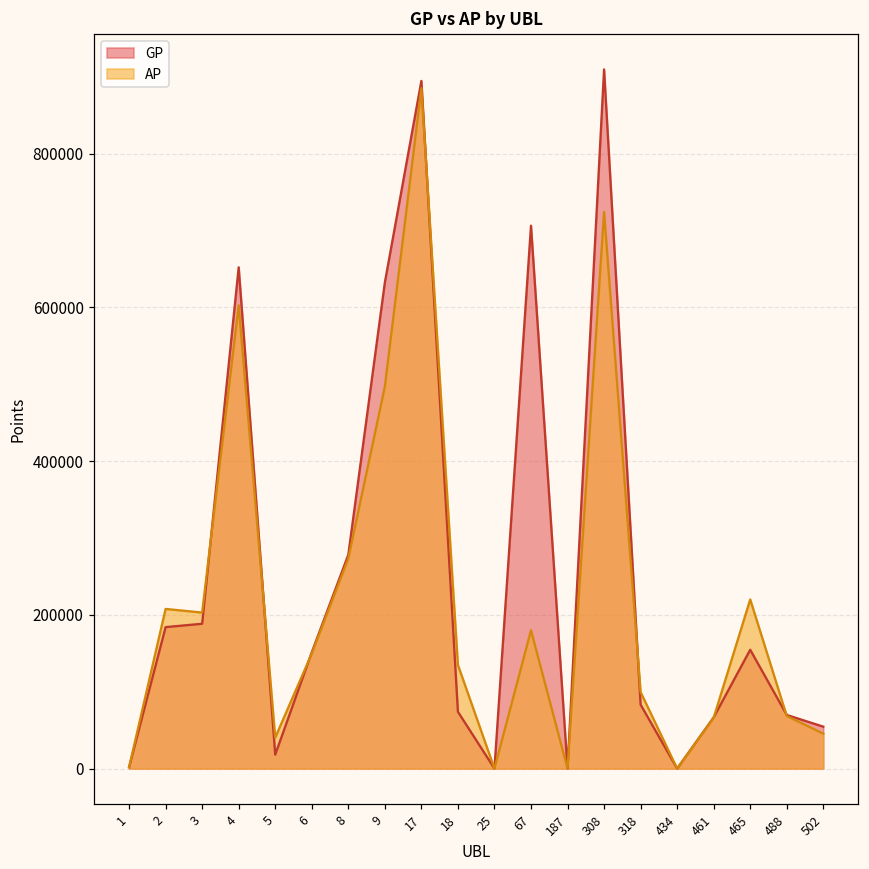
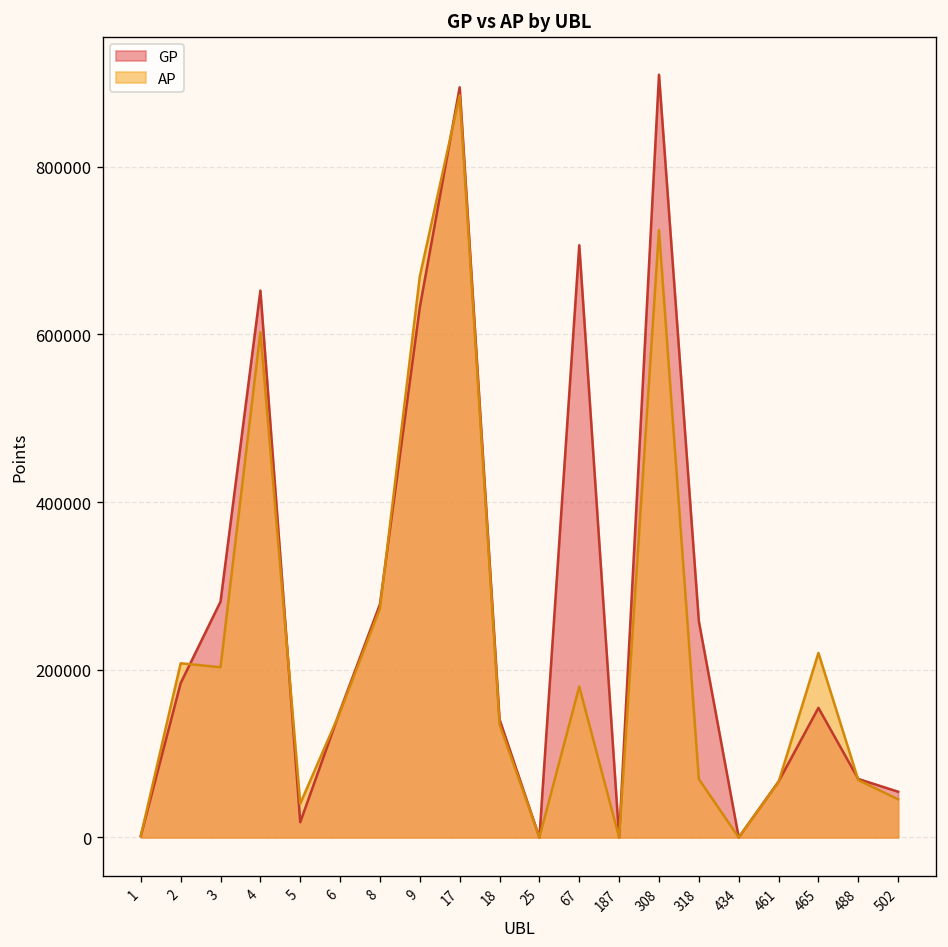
GP, 3: 190000 -> 280000
AP, 9: 500000 -> 670000
GP, 18: 70000 -> 140000
GP, 318: 80000 -> 260000
AP, 318: 100000 -> 70000
